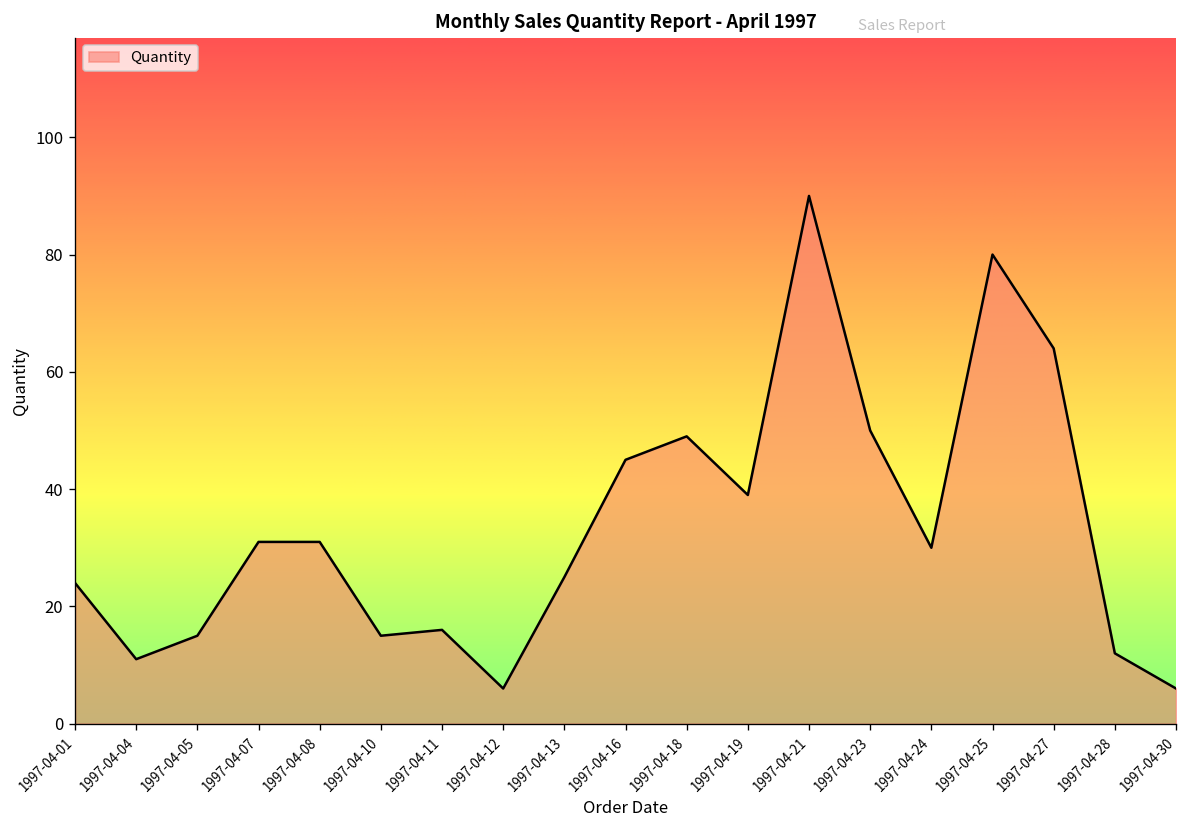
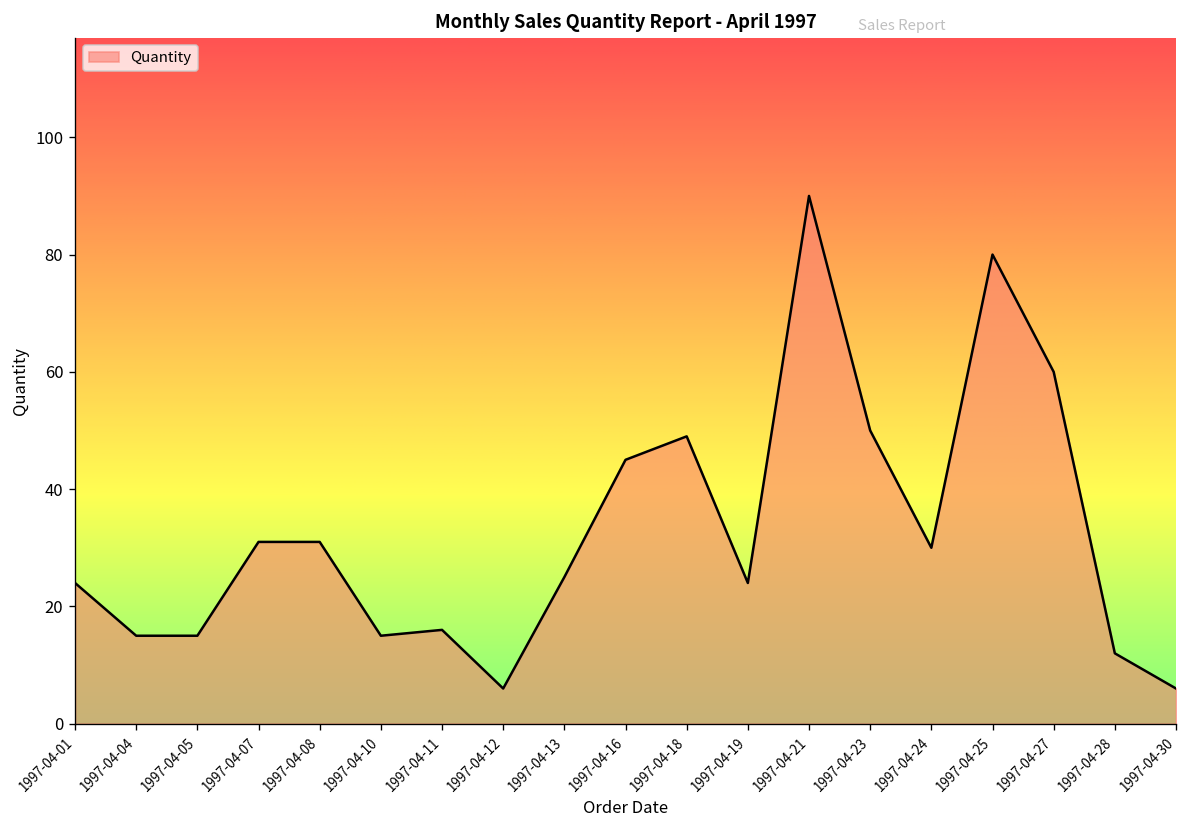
1997-04-04: 11 -> 15
1997-04-19: 39 -> 24
1997-04-27: 64 -> 60
